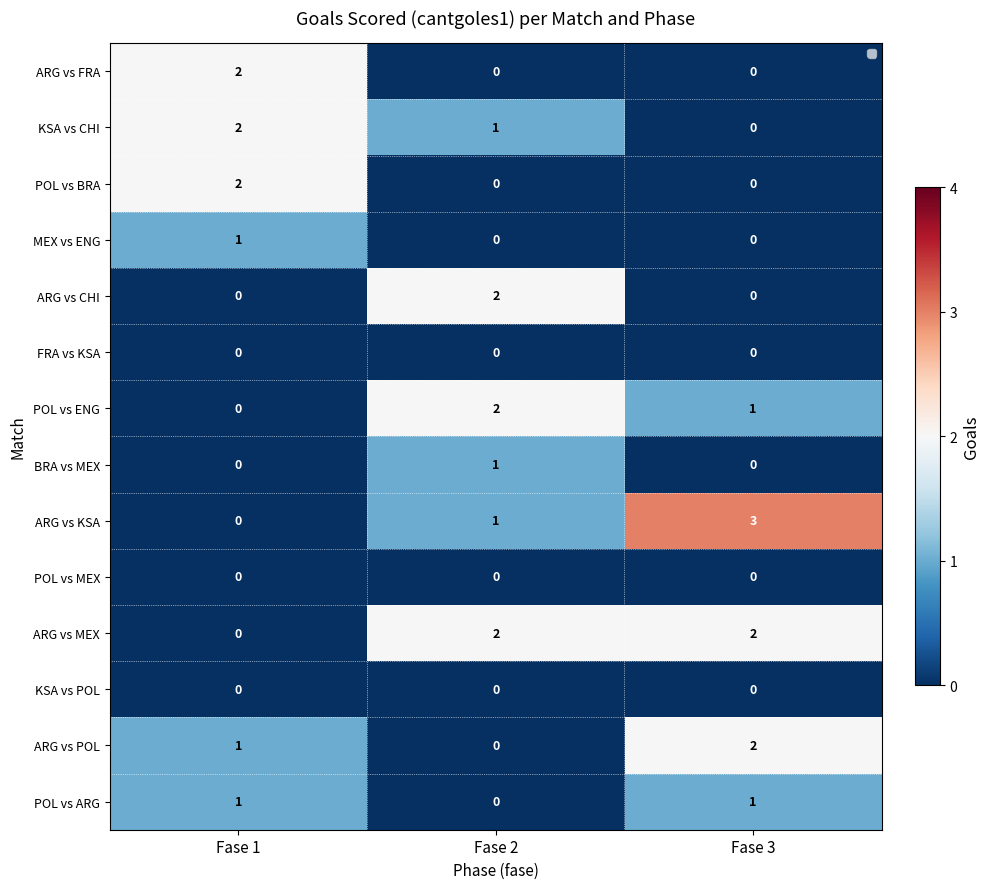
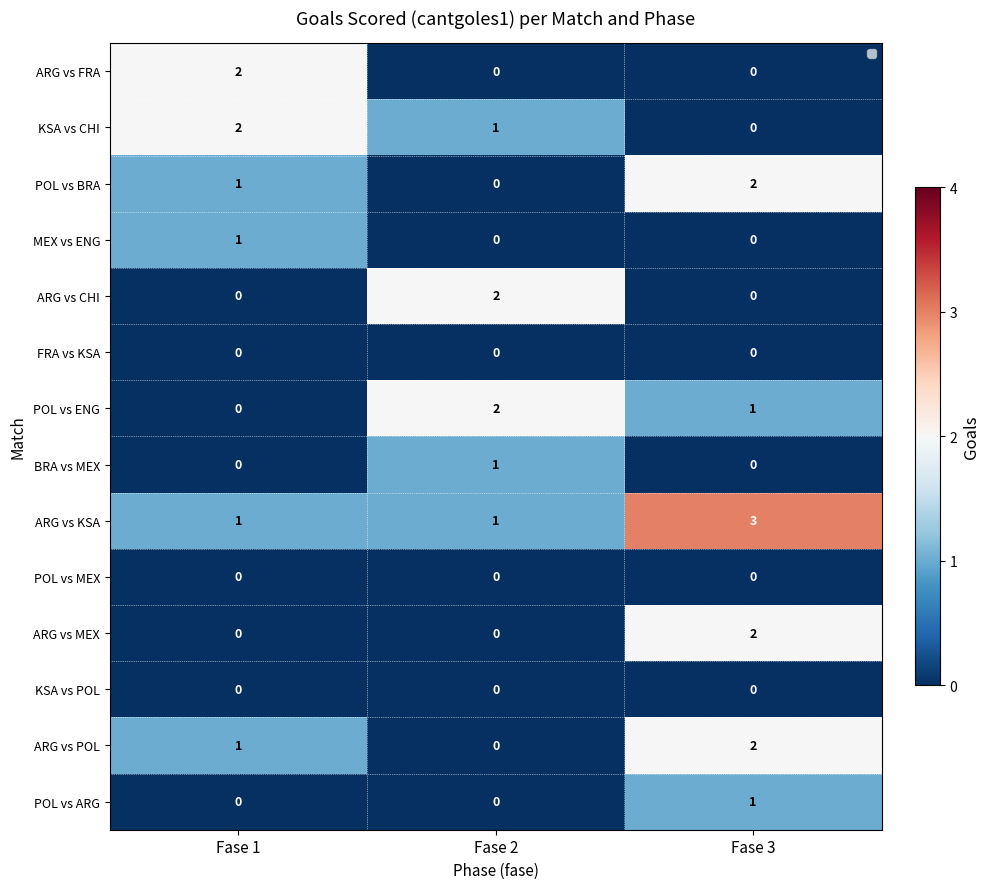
POL vs BRA, Fase 1: 2 -> 1
POL vs BRA, Fase 3: 0 -> 2
ARG vs KSA, Fase 1: 0 -> 1
ARG vs MEX, Fase 2: 2 -> 0
POL vs ARG, Fase 1: 1 -> 0
